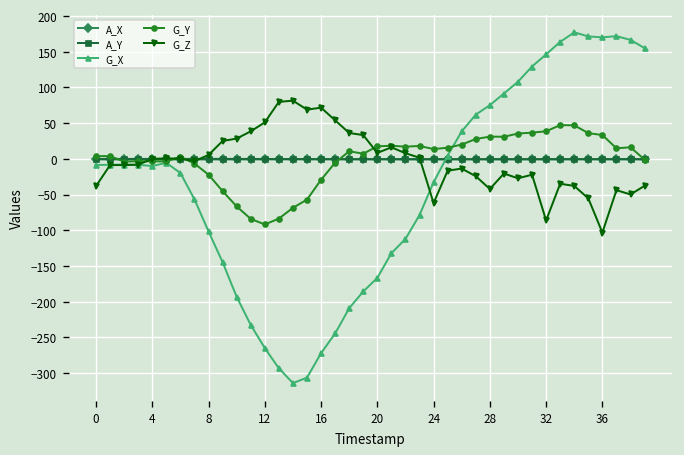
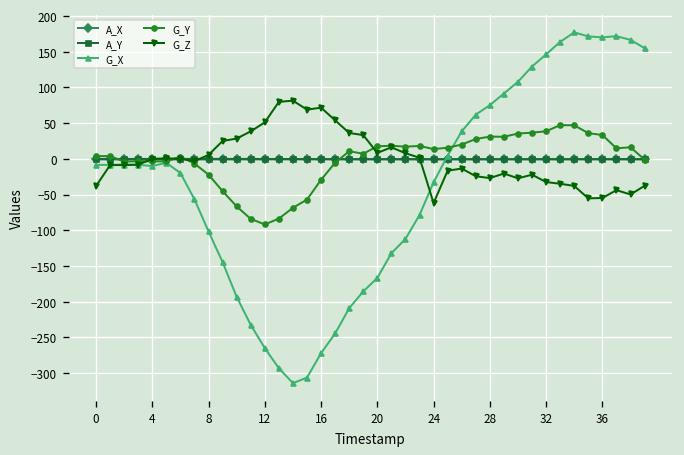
G_Z, 28: -40 -> -30
G_Z, 32: -90 -> -30
G_Z, 36: -100 -> -50
